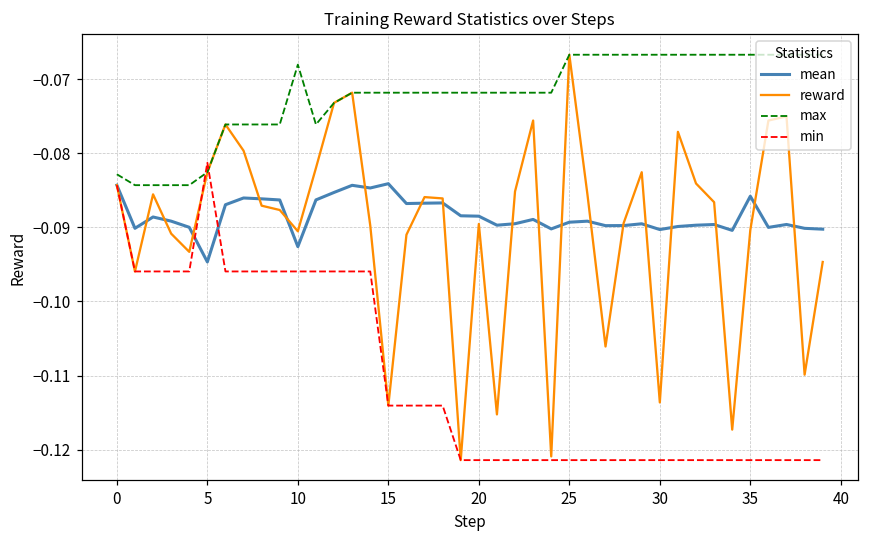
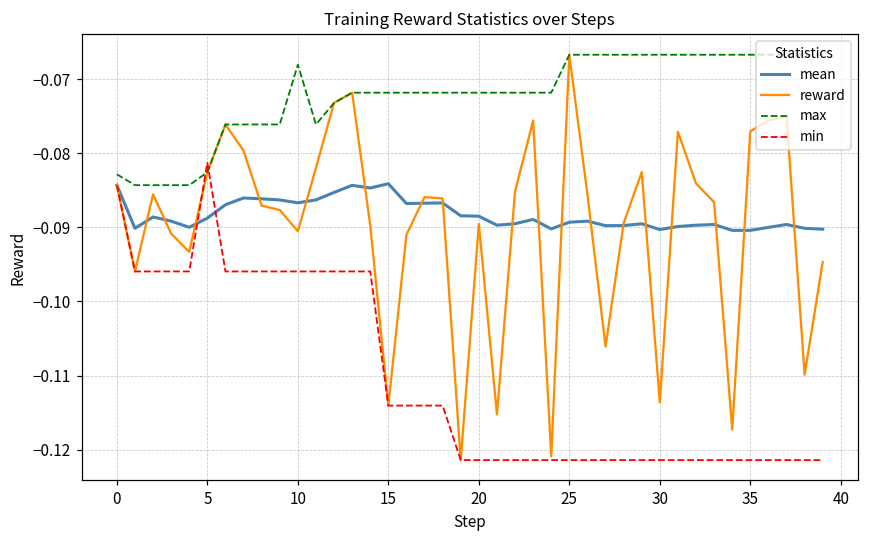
mean, 5: -0.095 -> -0.089
mean, 10: -0.093 -> -0.087
mean, 35: -0.086 -> -0.090
reward, 35: -0.090 -> -0.077
